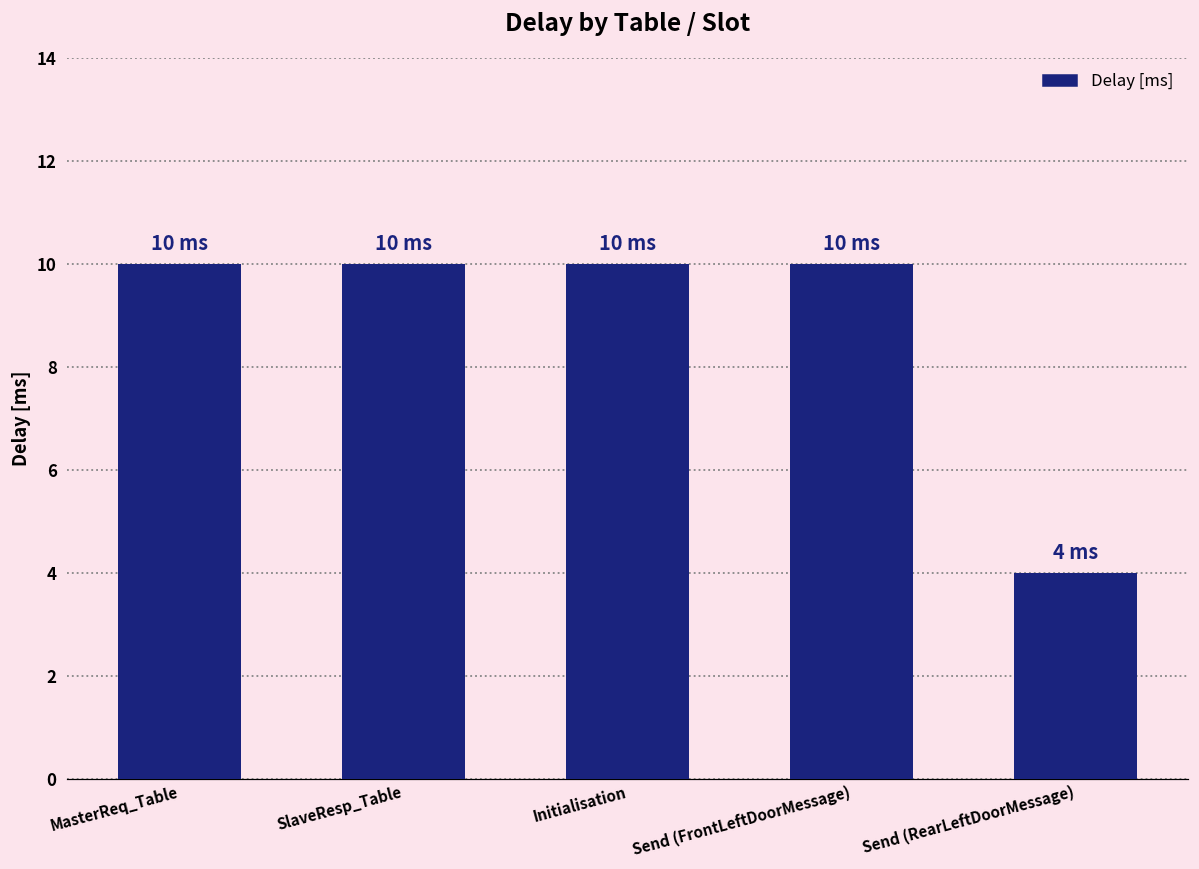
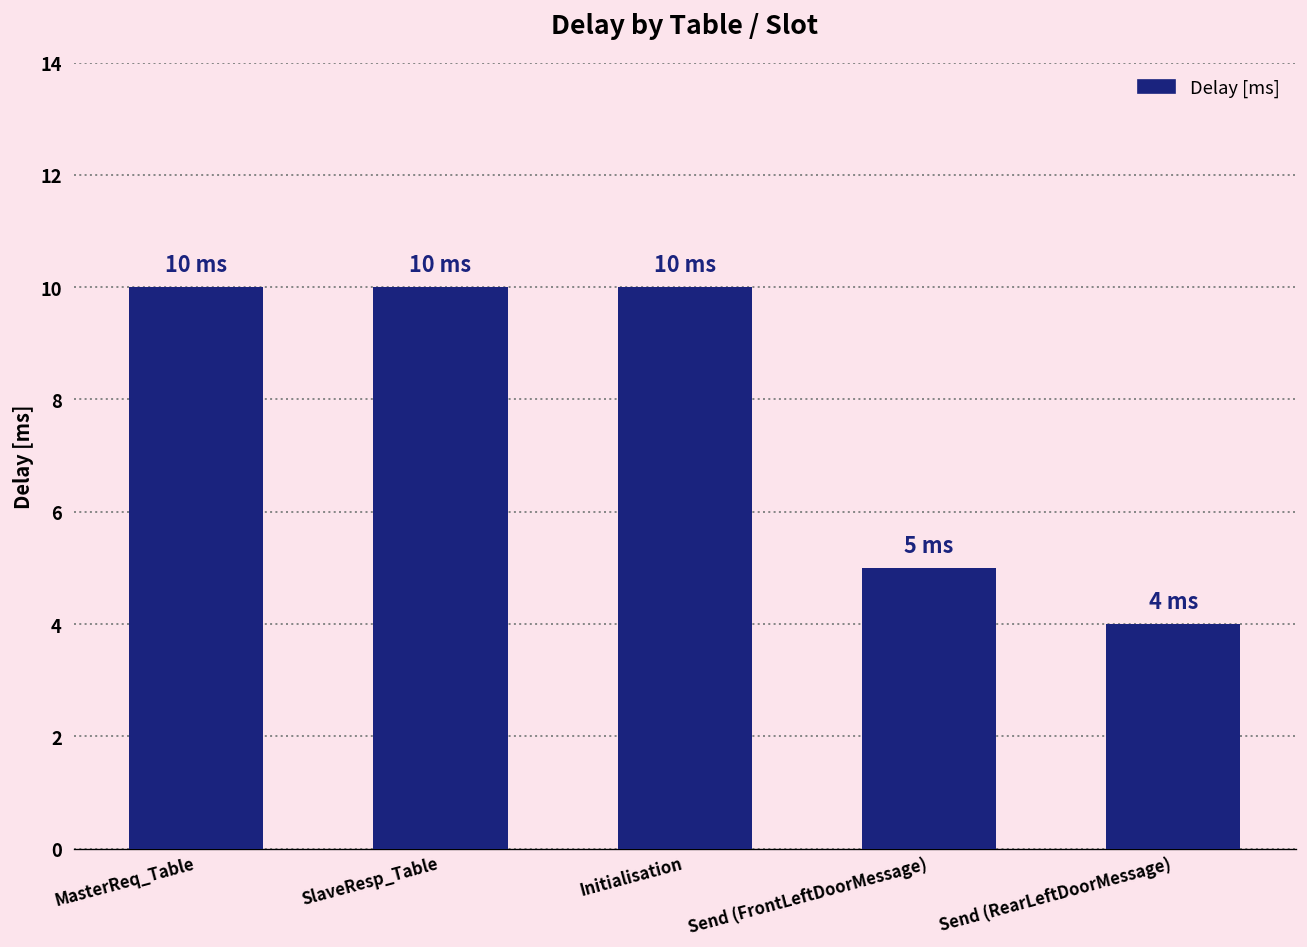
Send (FrontLeftDoorMessage): 10 -> 5
